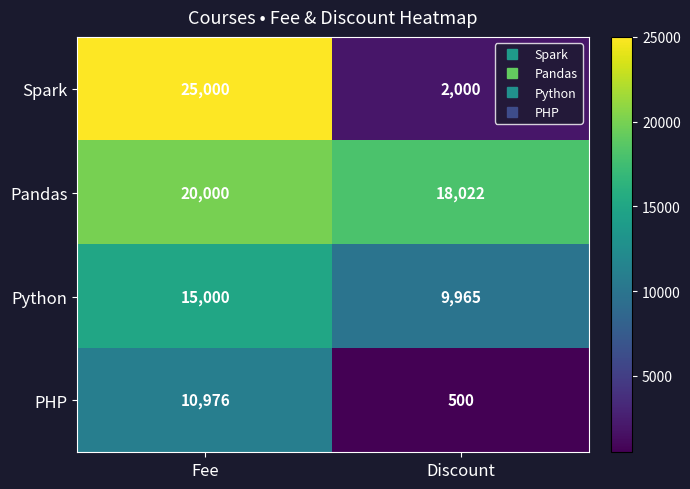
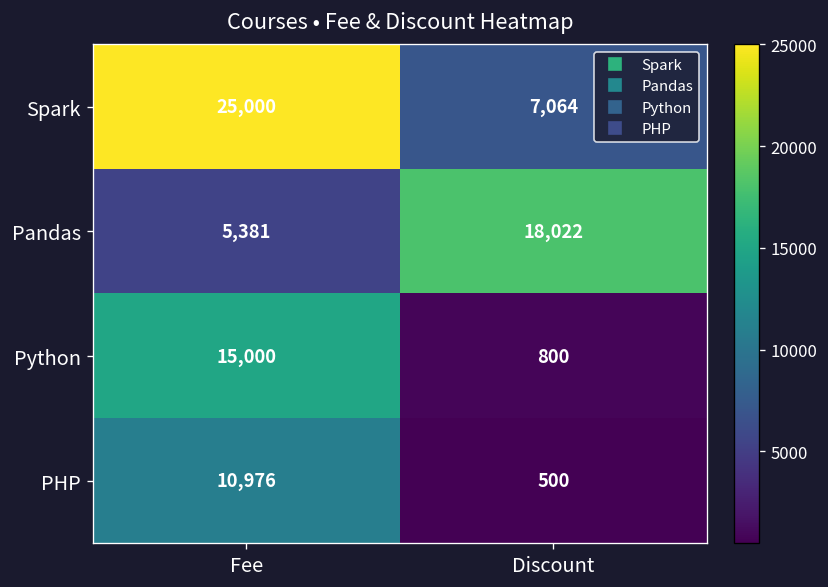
Spark, Discount: 2,000 -> 7,064
Pandas, Fee: 20,000 -> 5,381
Python, Discount: 9,965 -> 800
